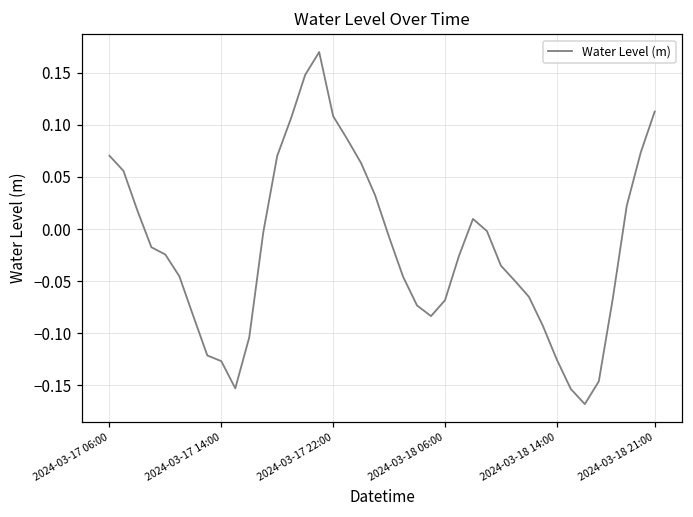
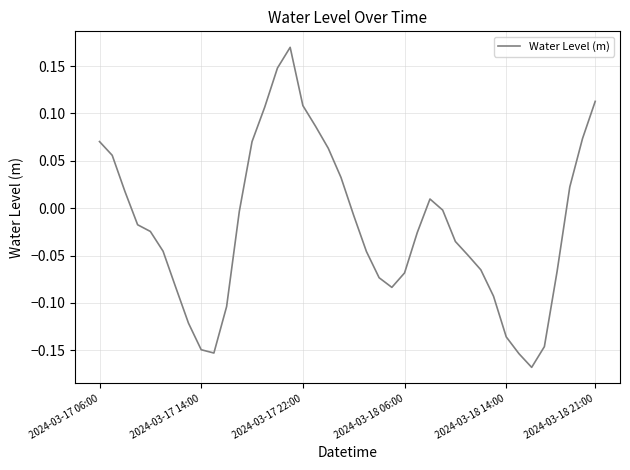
2024-03-17 14:00: -0.13 -> -0.15
2024-03-18 14:00: -0.13 -> -0.14
